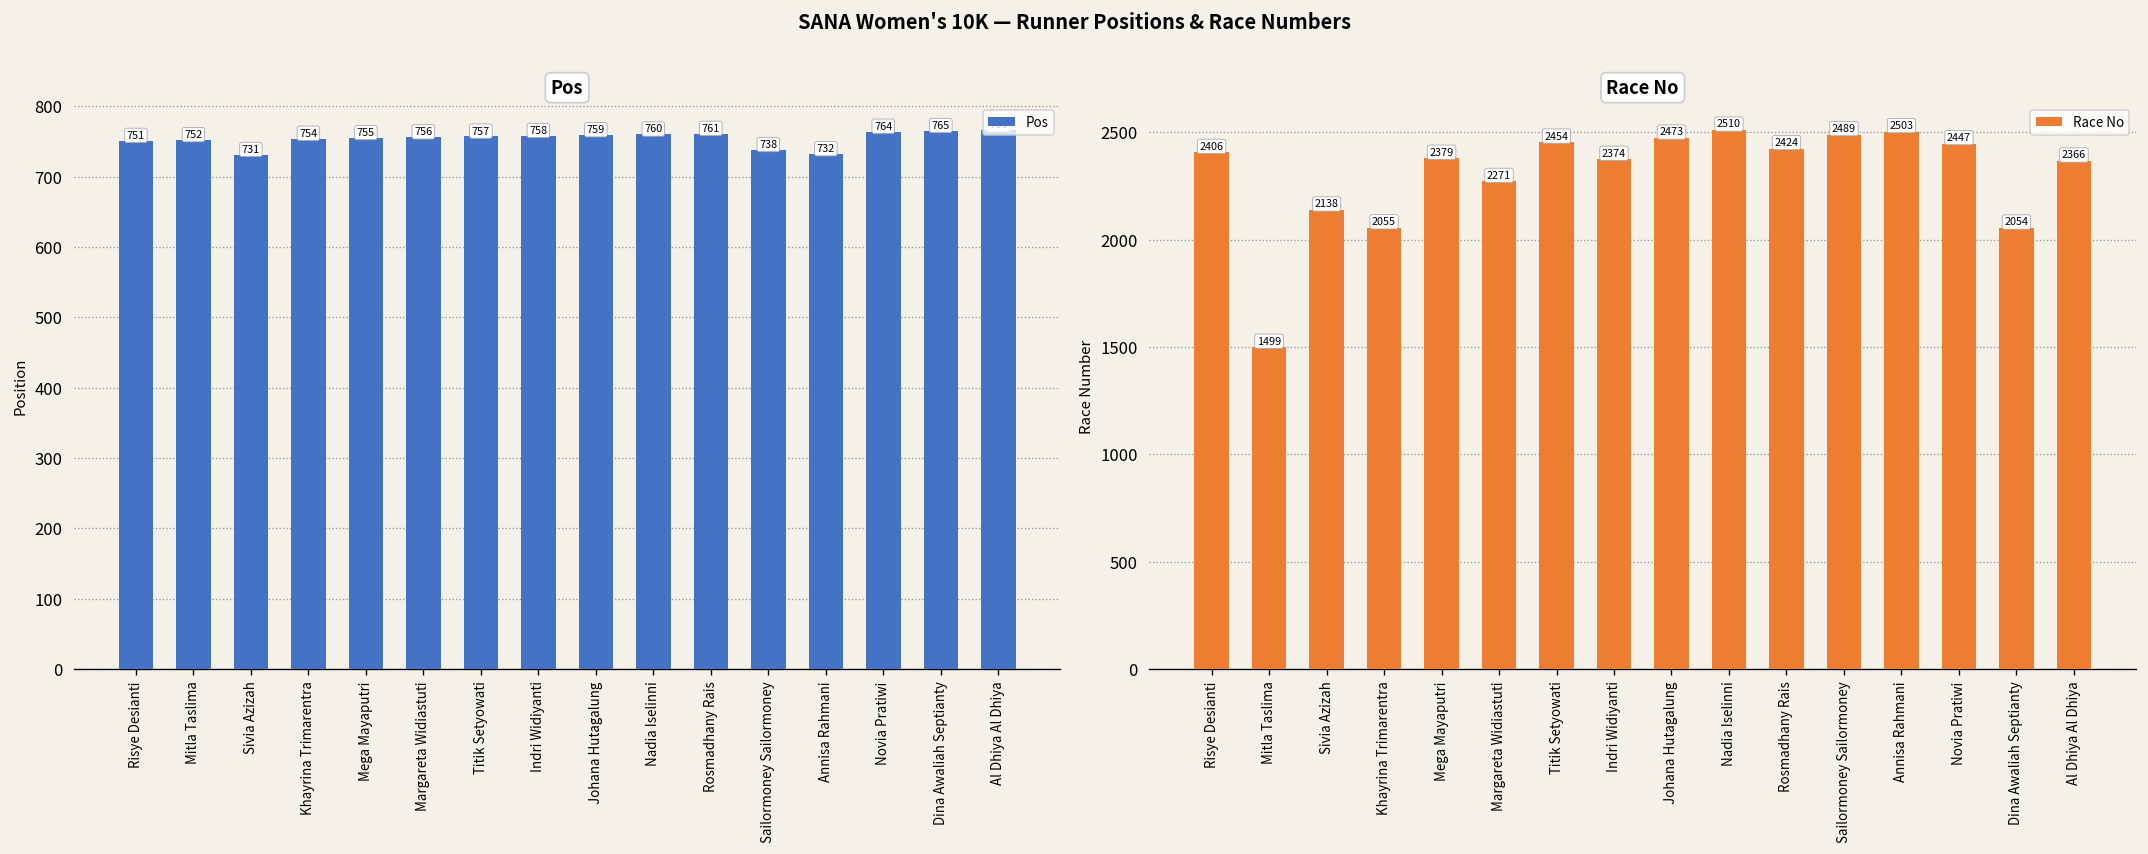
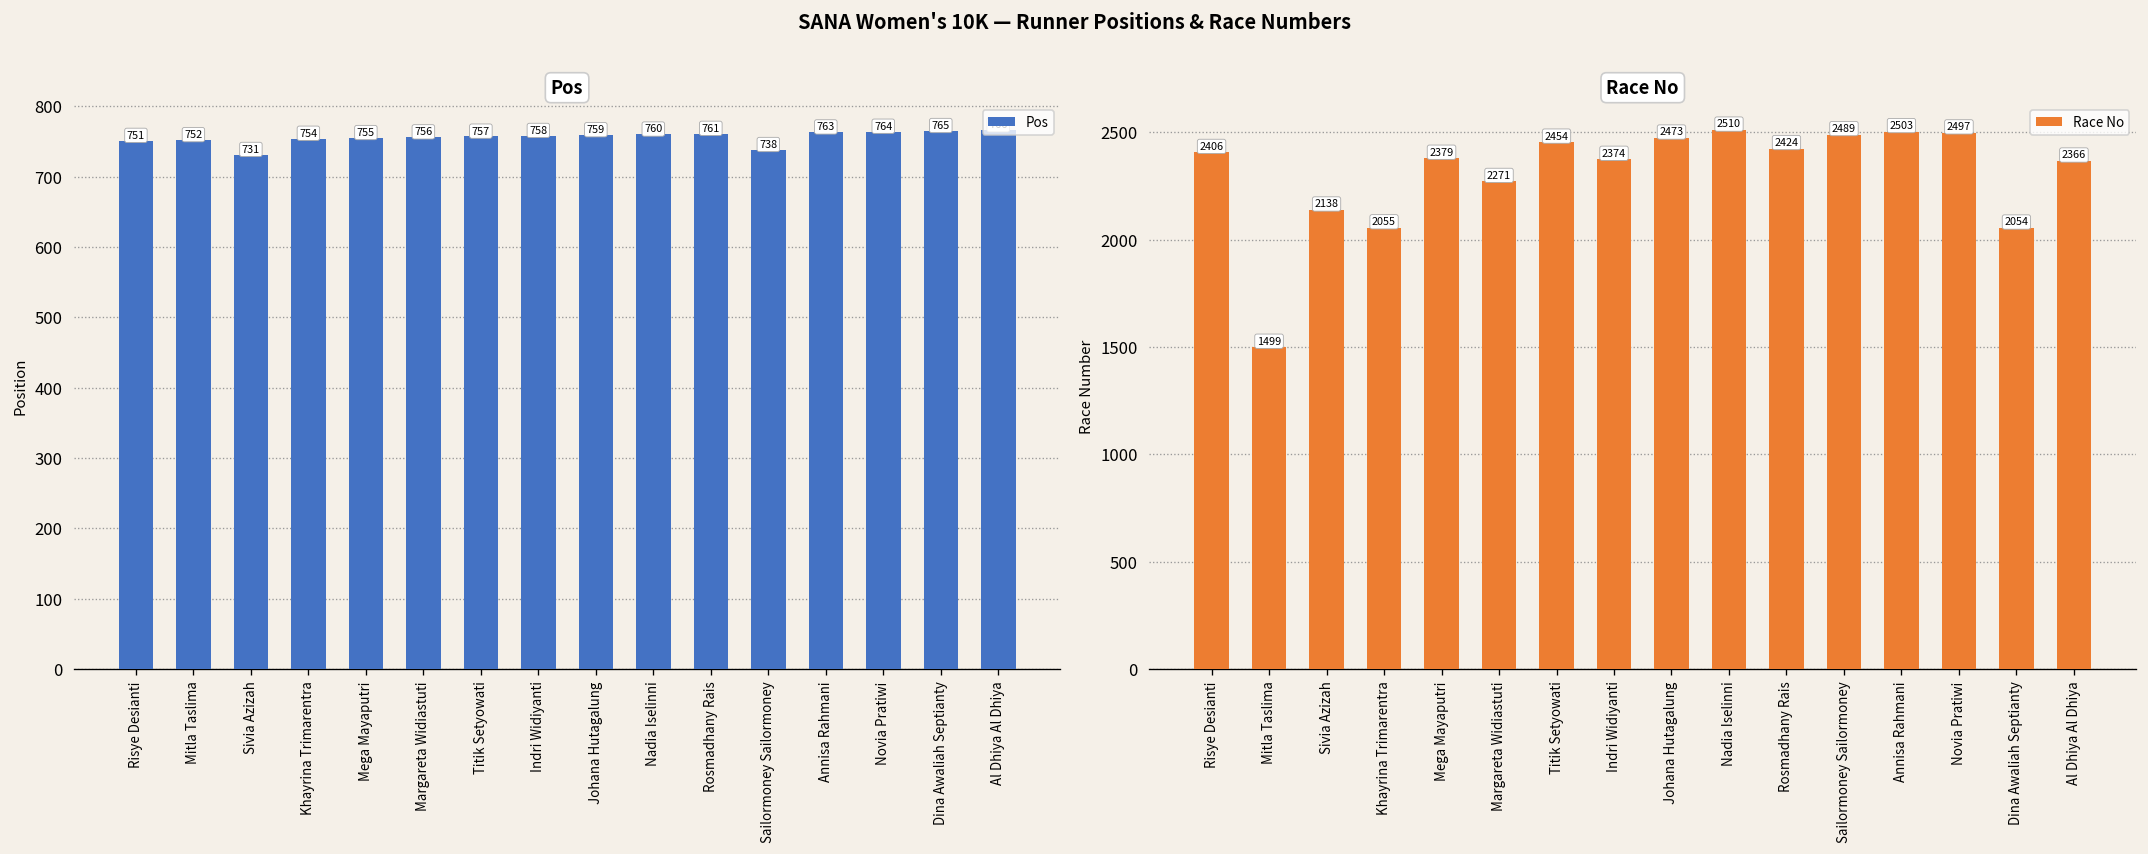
Pos, Annisa Rahmani: 732 -> 763
Race No, Novia Pratiwi: 2447 -> 2497
